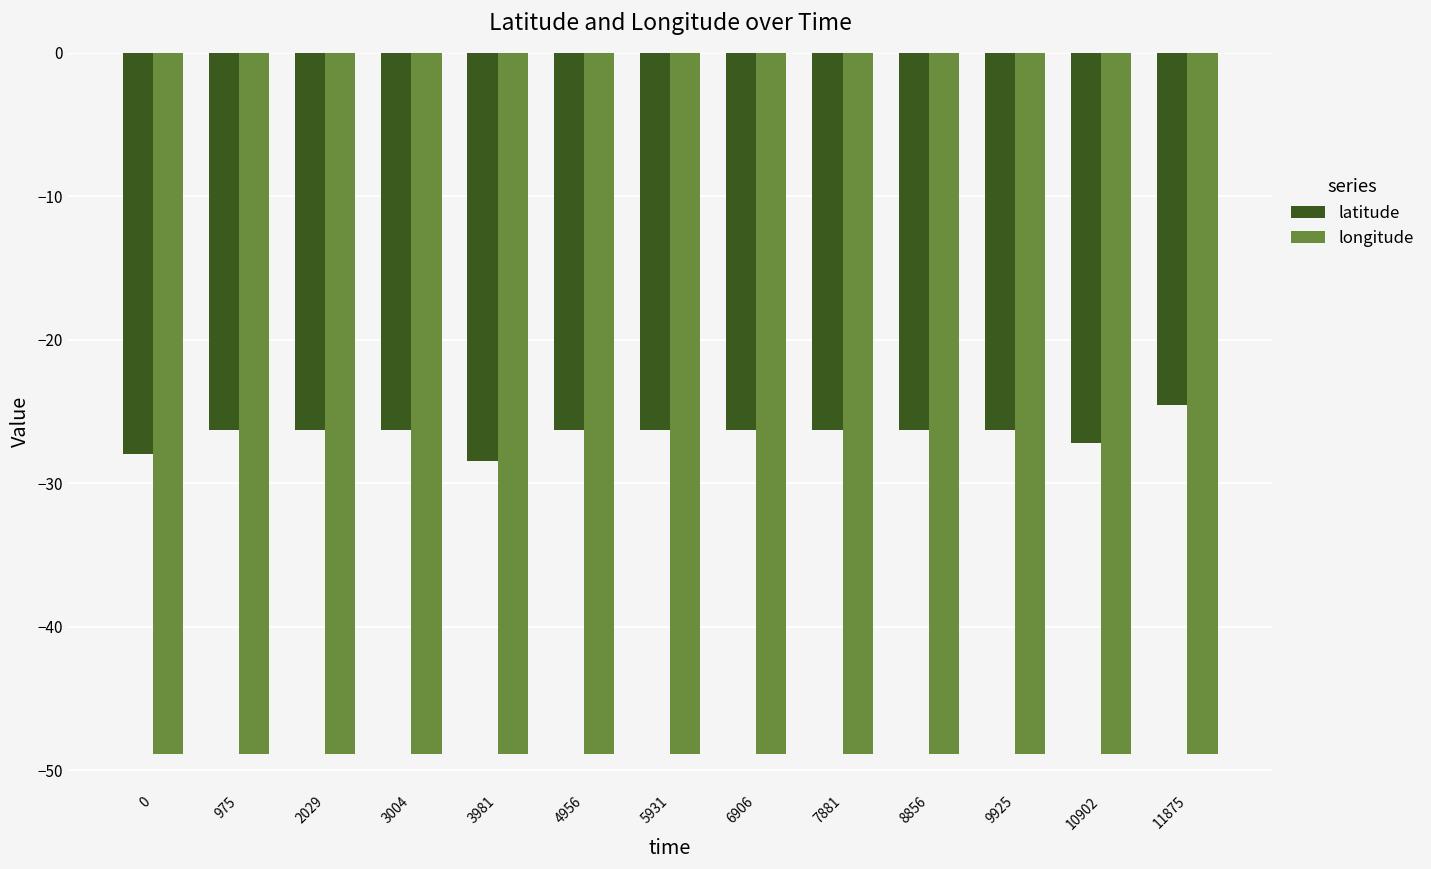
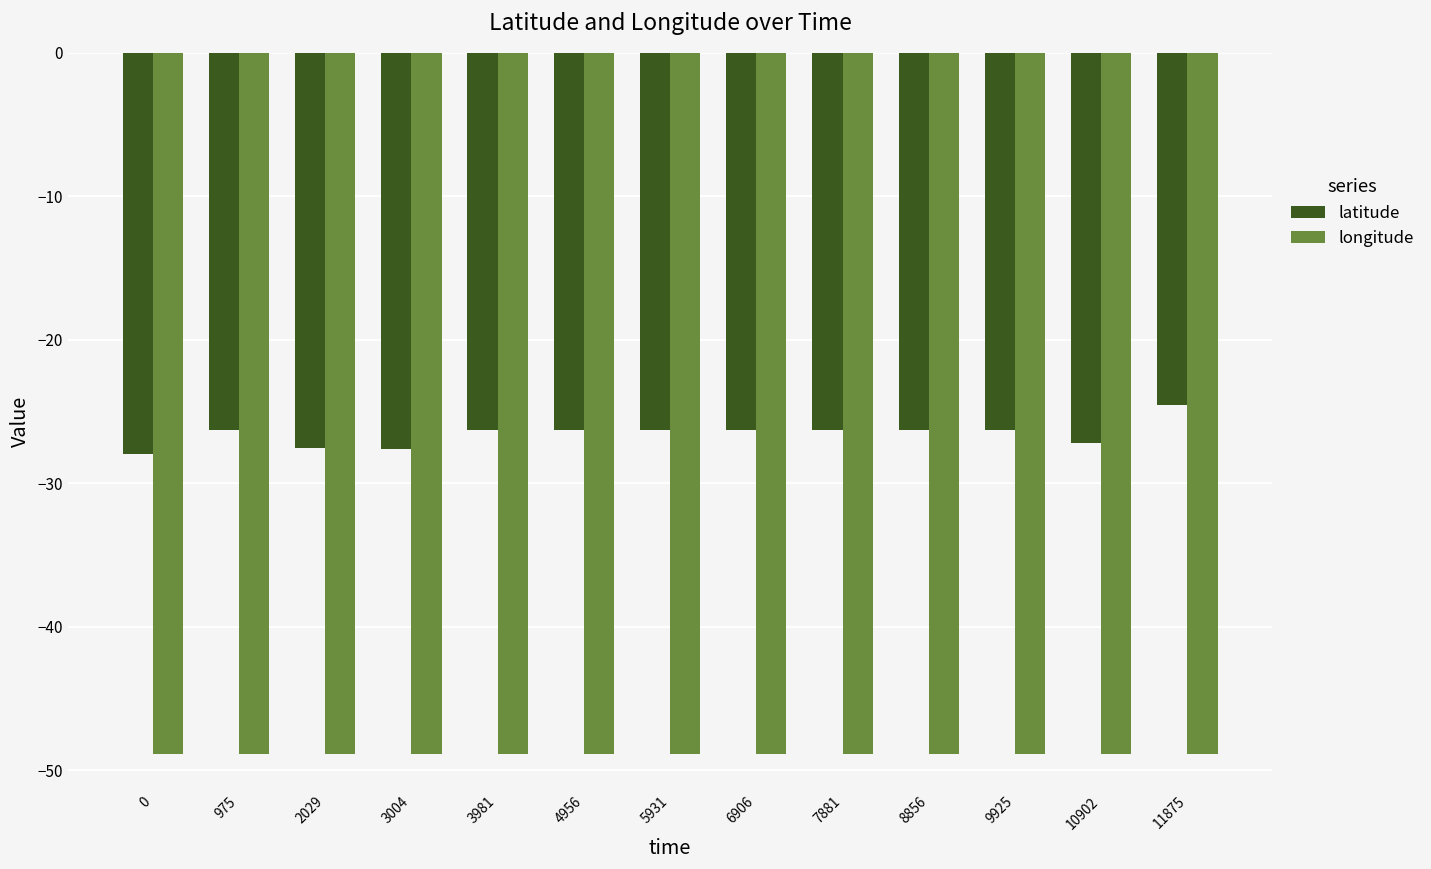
latitude, 2029: -26.3 -> -27.6
latitude, 3004: -26.3 -> -27.6
latitude, 3981: -28.5 -> -26.3
